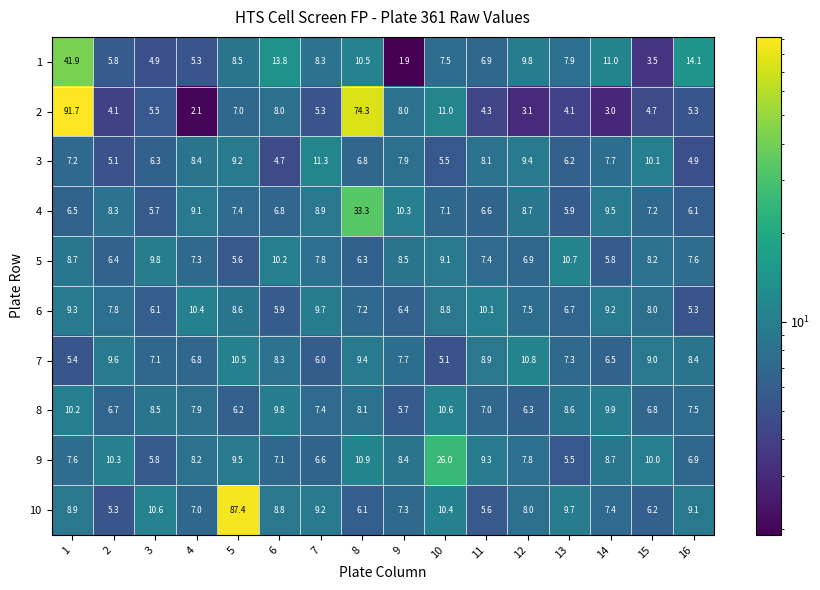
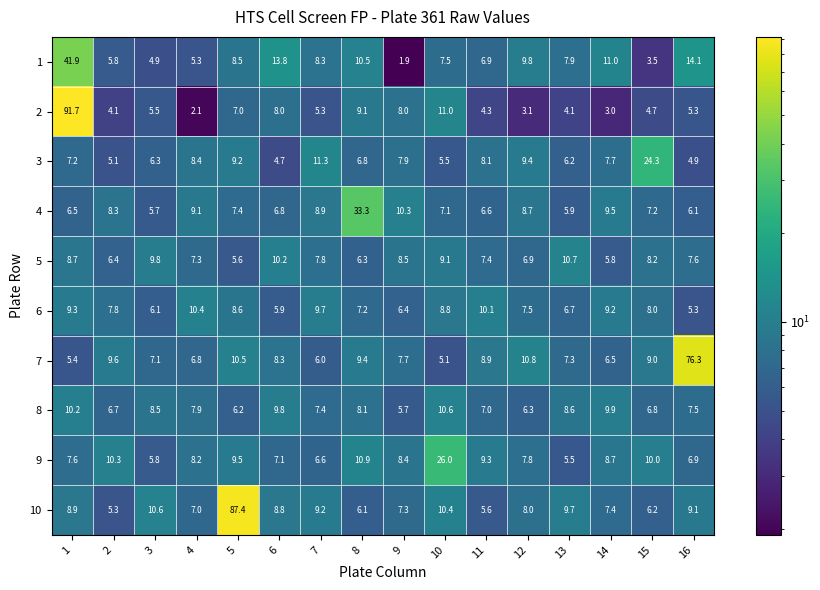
2, 8: 74.3 -> 9.1
3, 15: 10.1 -> 24.3
7, 16: 8.4 -> 76.3
